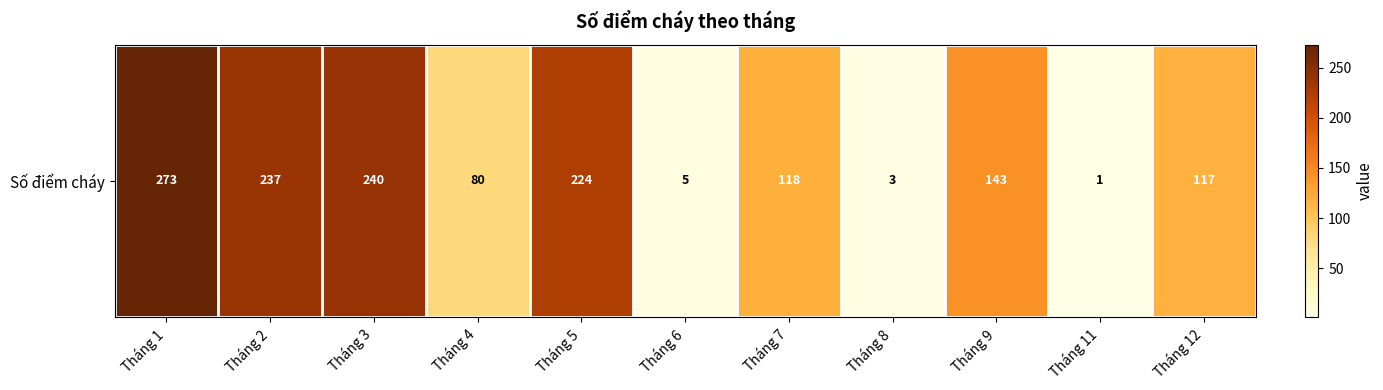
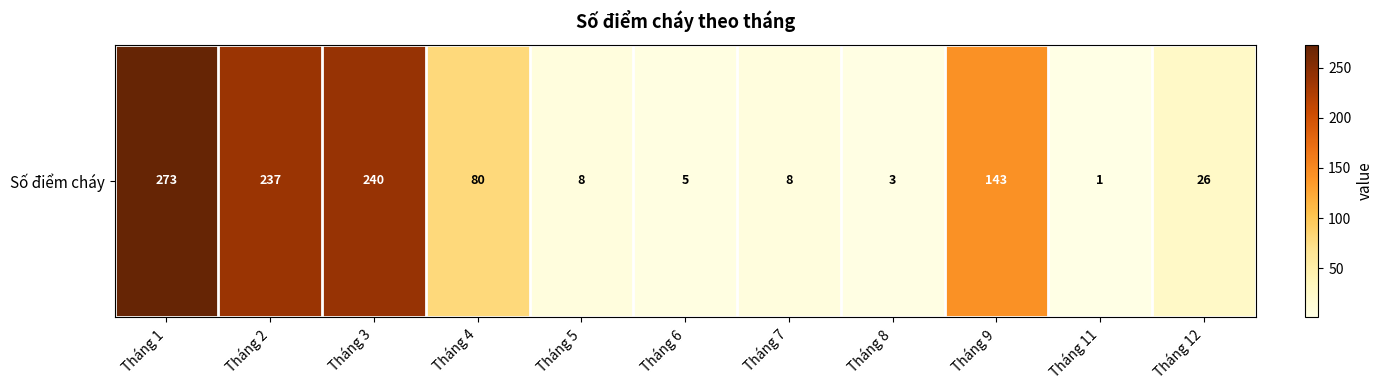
Số điểm cháy, Tháng 5: 224 -> 8
Số điểm cháy, Tháng 7: 118 -> 8
Số điểm cháy, Tháng 12: 117 -> 26
